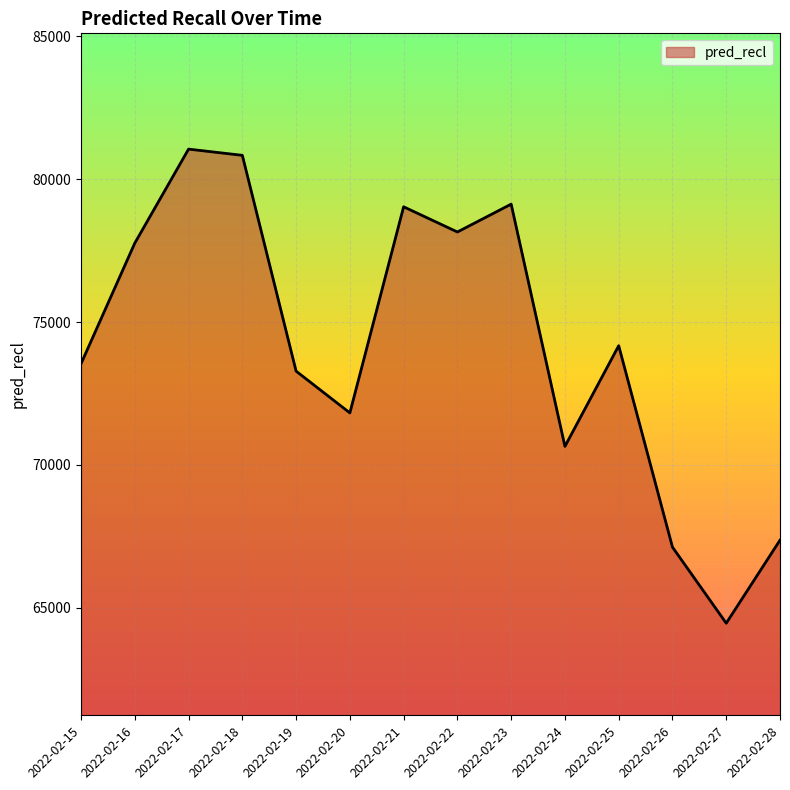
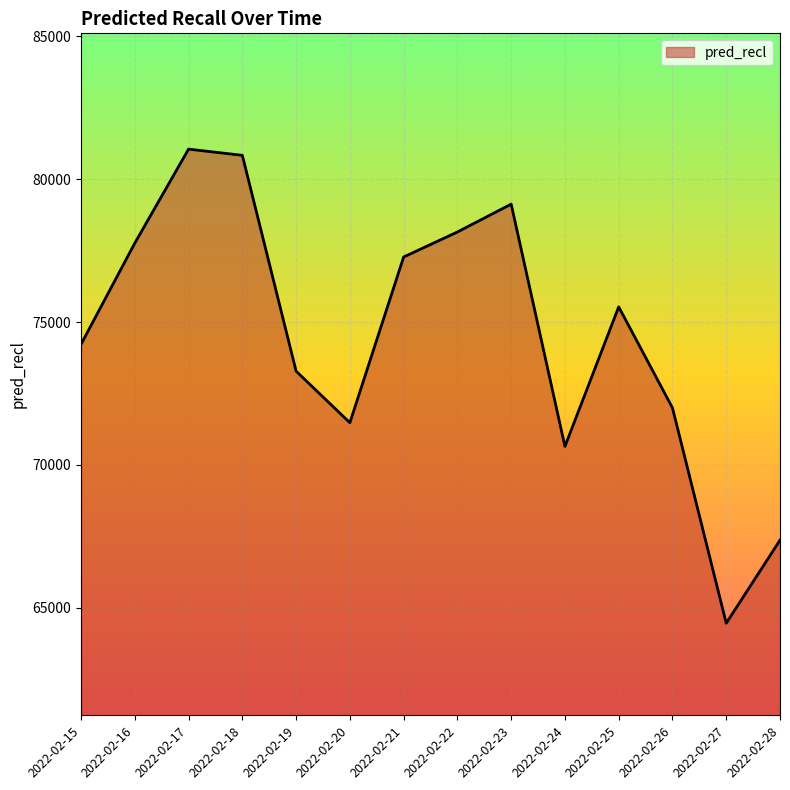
2022-02-15: 73500 -> 74200
2022-02-20: 71800 -> 71500
2022-02-21: 79000 -> 77300
2022-02-25: 74200 -> 75500
2022-02-26: 67100 -> 72000
